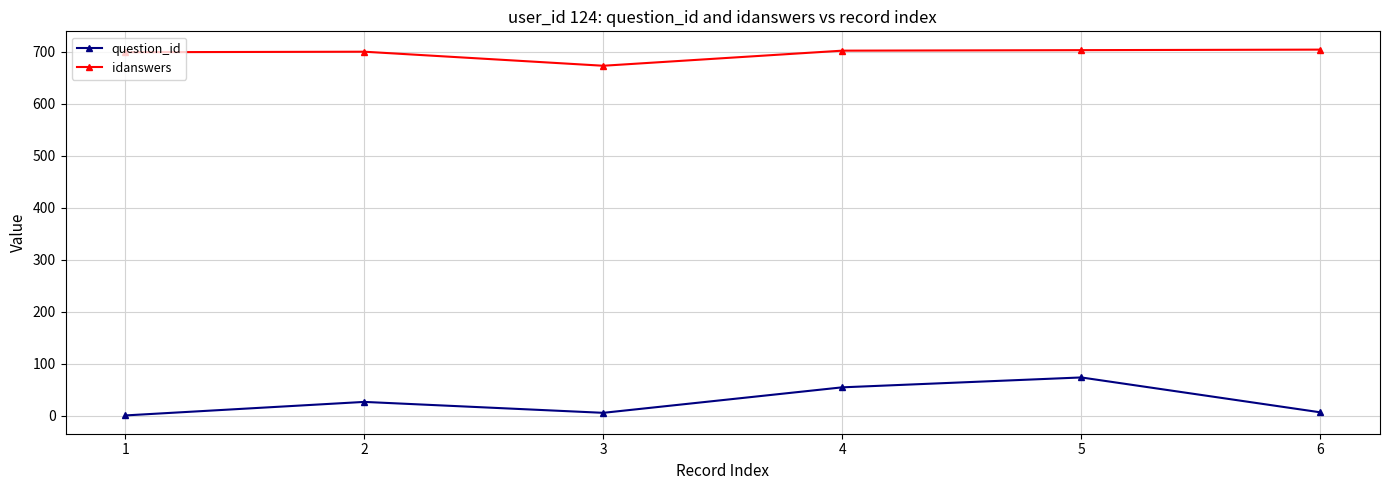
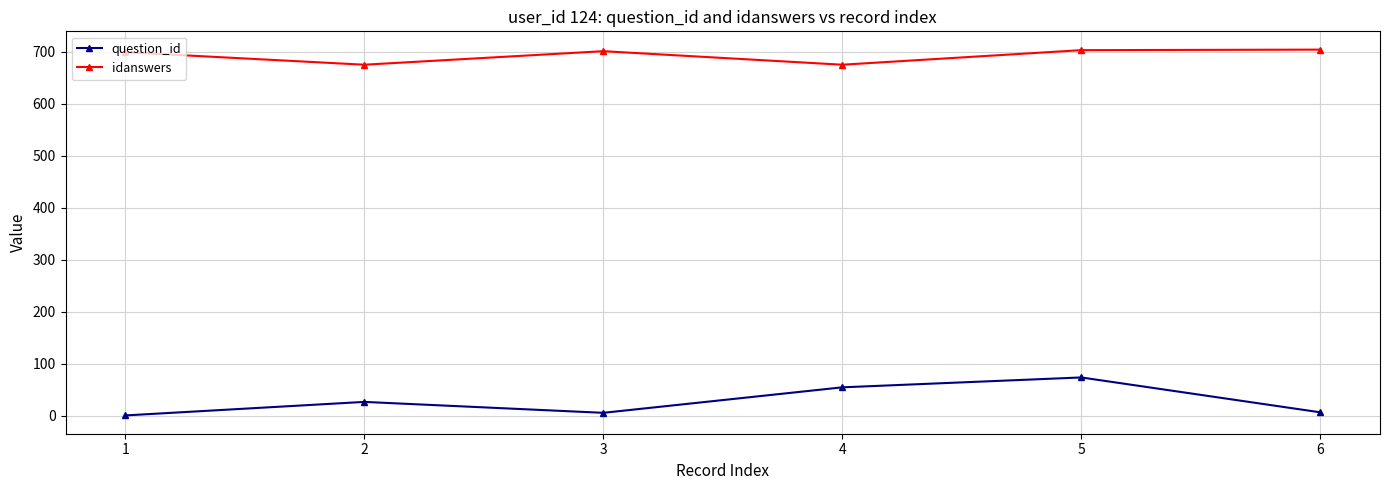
idanswers, 2: 700 -> 680
idanswers, 3: 670 -> 700
idanswers, 4: 700 -> 680
